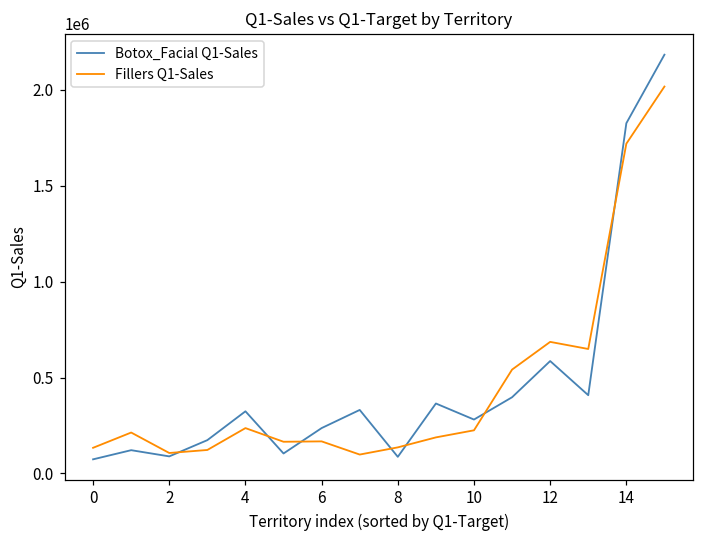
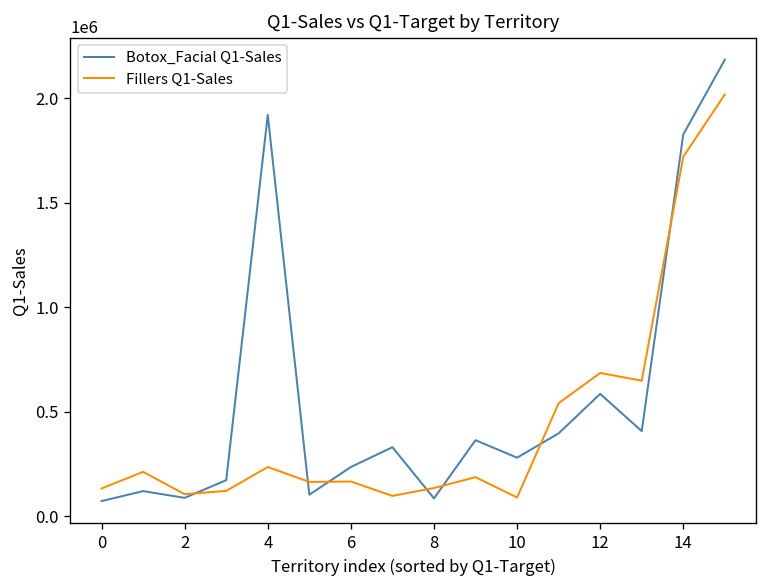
Botox_Facial Q1-Sales, 4: 320000 -> 1920000
Fillers Q1-Sales, 10: 220000 -> 90000
